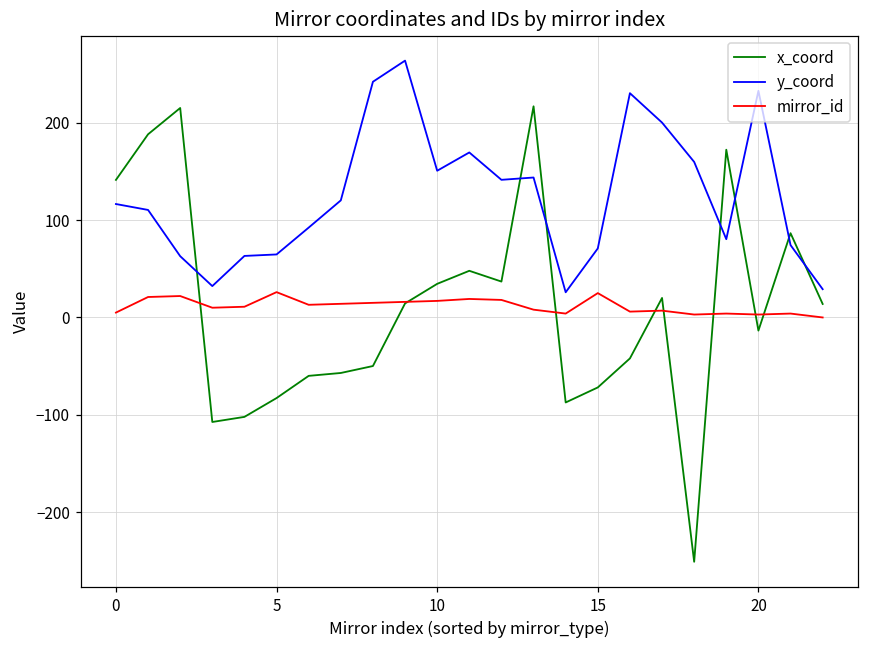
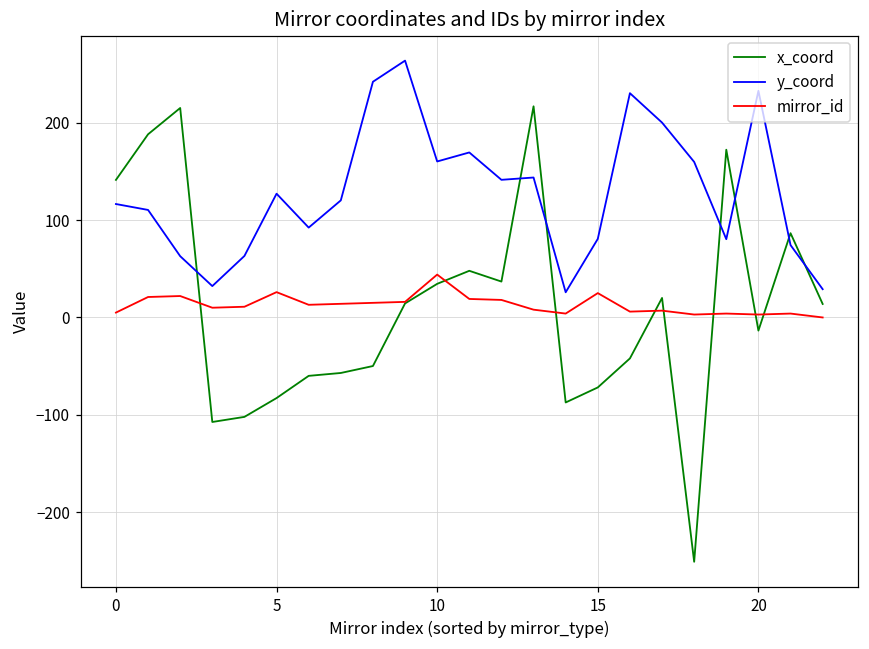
y_coord, 5: 60 -> 130
y_coord, 10: 150 -> 160
mirror_id, 10: 20 -> 40
y_coord, 15: 70 -> 80
